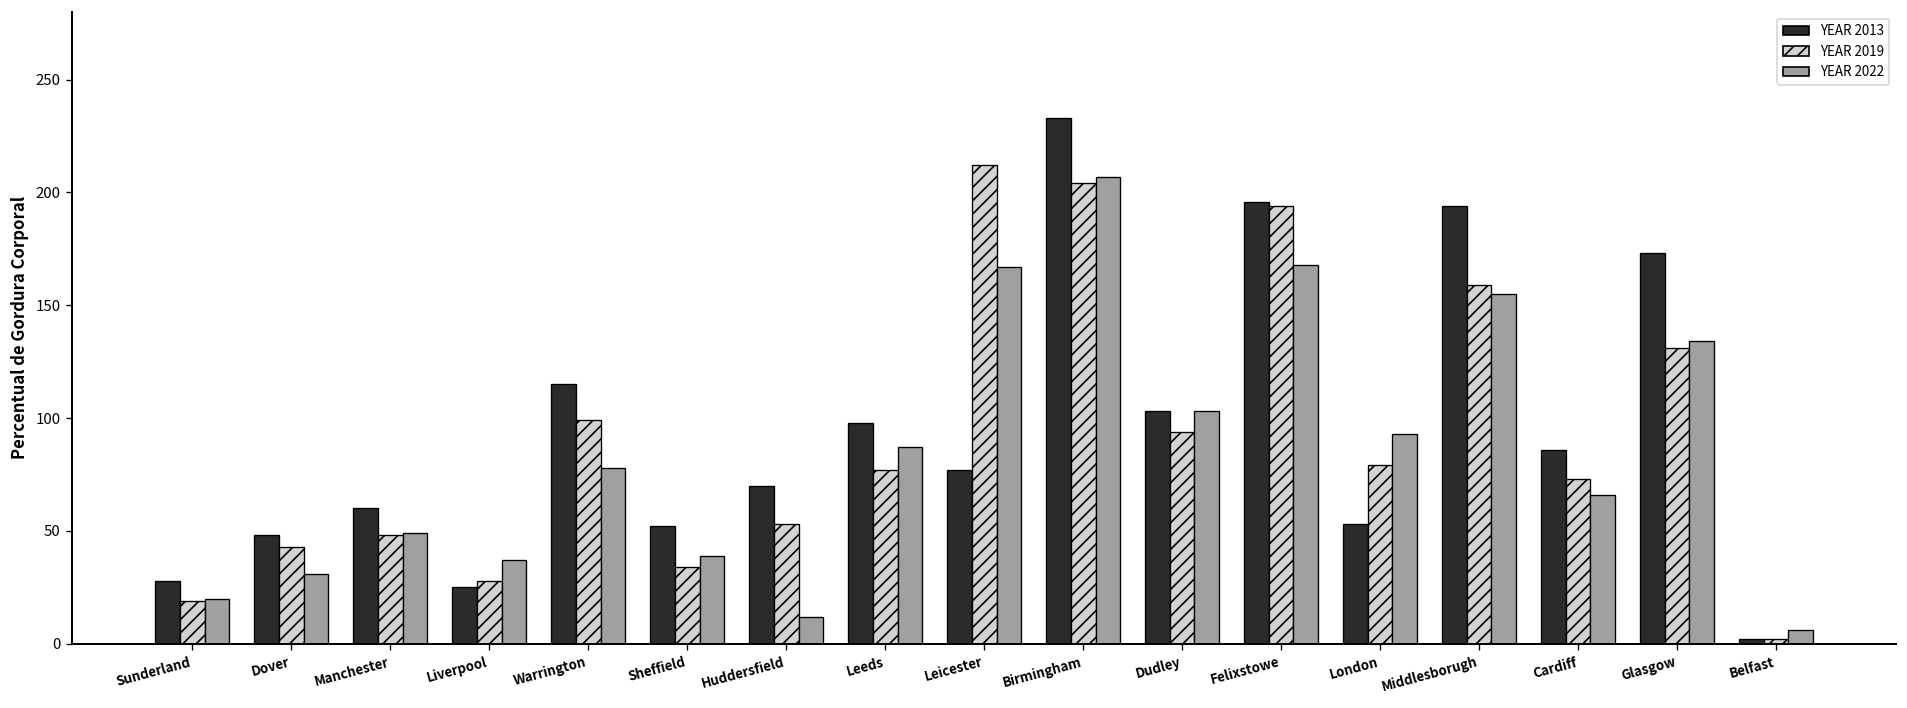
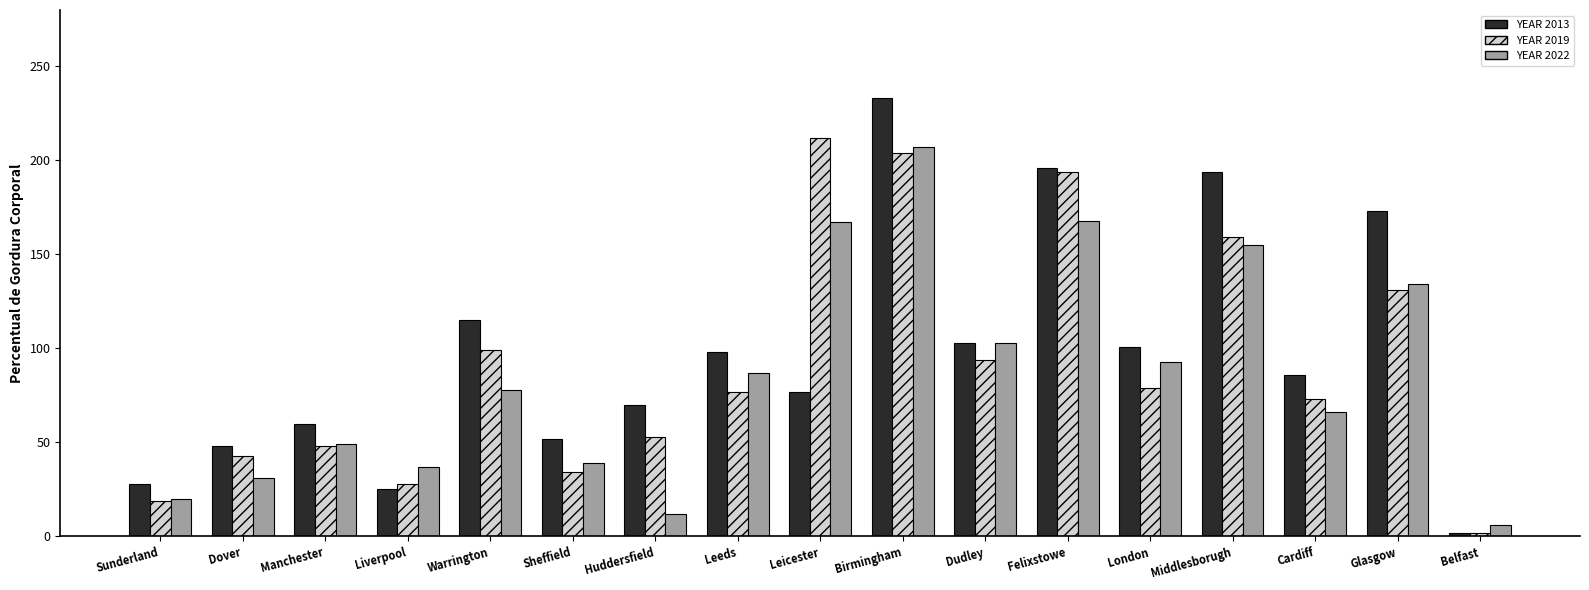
YEAR 2013, London: 53 -> 101
